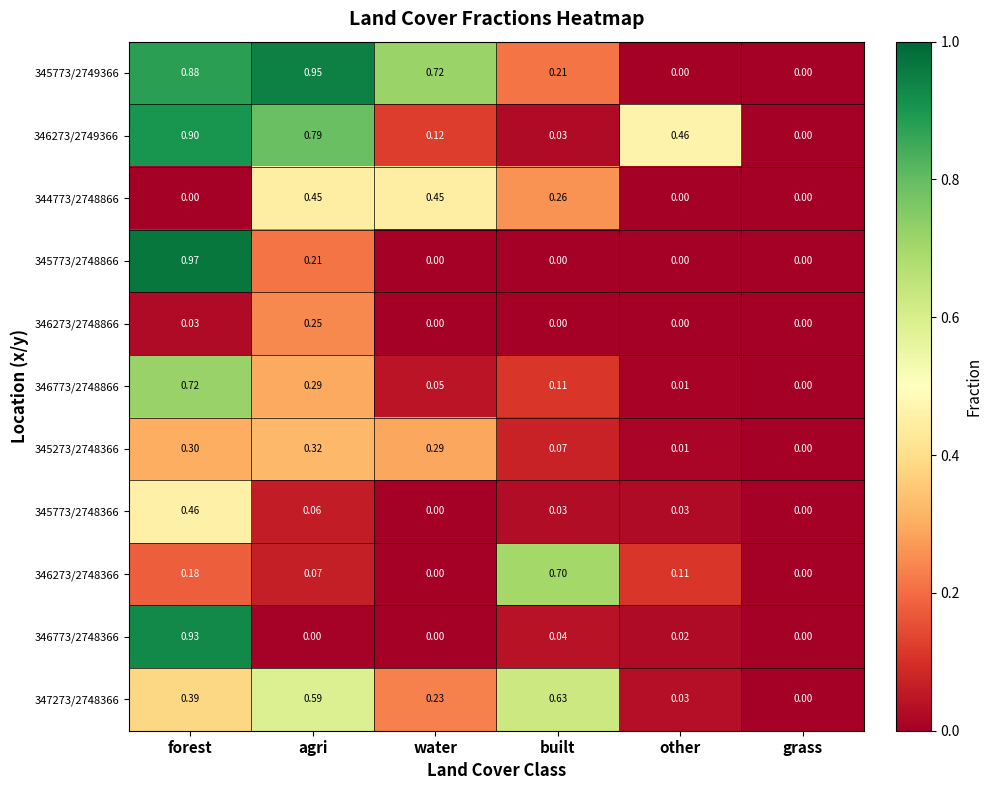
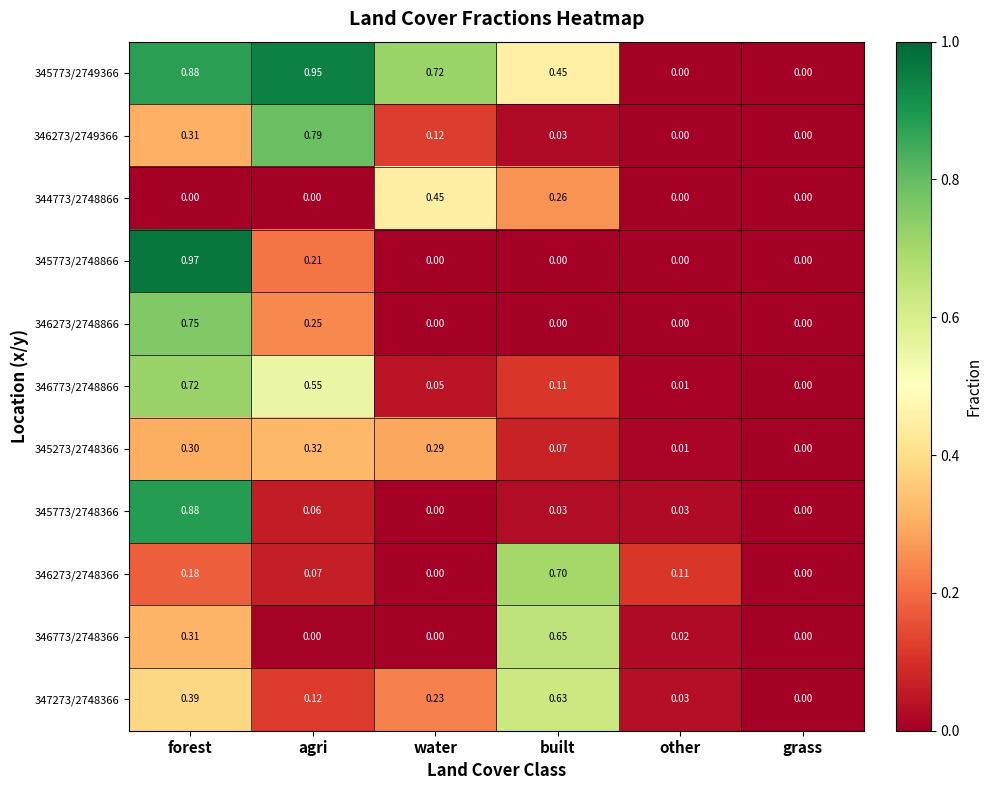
345773/2749366, built: 0.21 -> 0.45
346273/2749366, forest: 0.90 -> 0.31
346273/2749366, other: 0.46 -> 0.00
344773/2748866, agri: 0.45 -> 0.00
346273/2748866, forest: 0.03 -> 0.75
346773/2748866, agri: 0.29 -> 0.55
345773/2748366, forest: 0.46 -> 0.88
346773/2748366, forest: 0.93 -> 0.31
346773/2748366, built: 0.04 -> 0.65
347273/2748366, agri: 0.59 -> 0.12
